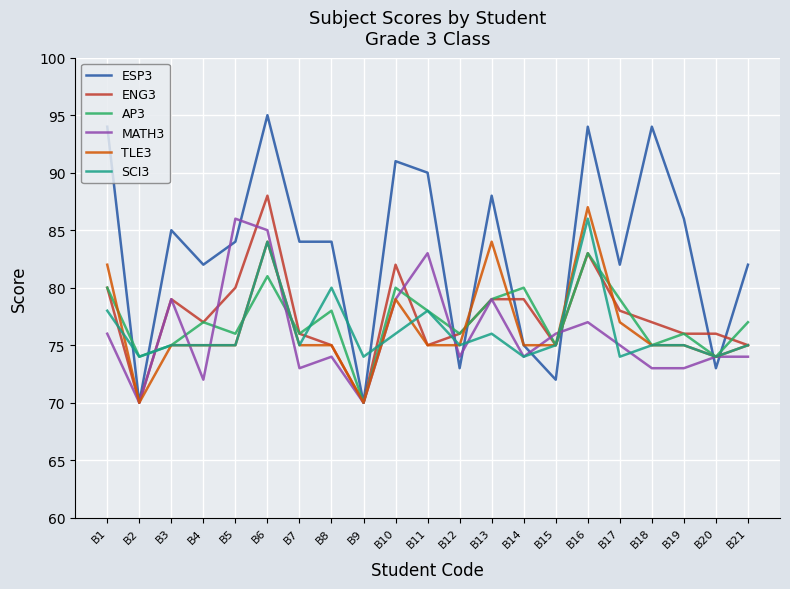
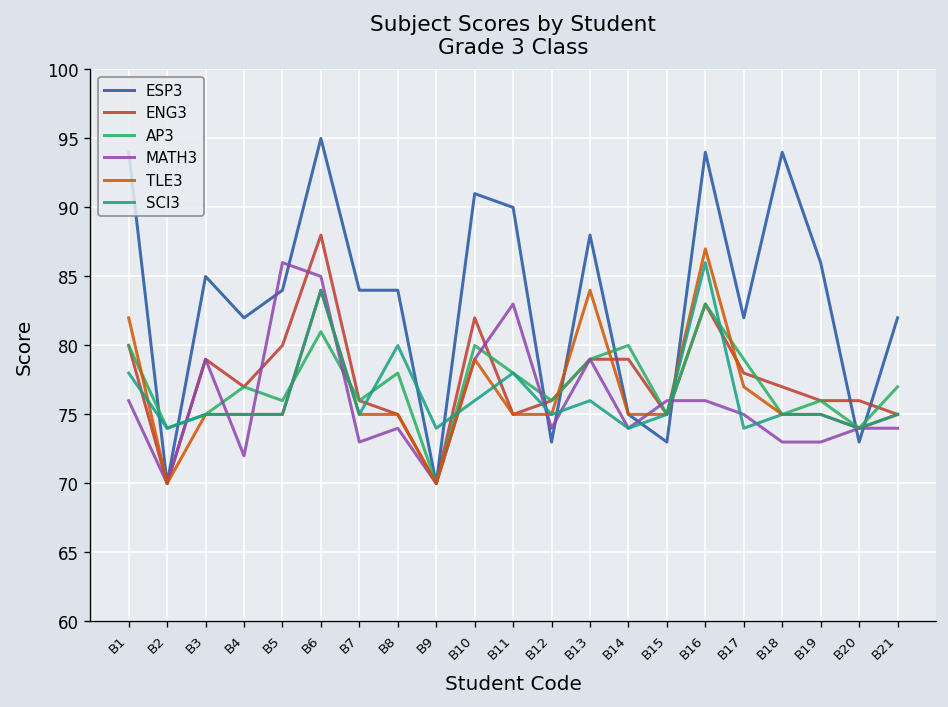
ESP3, B15: 72 -> 73
MATH3, B16: 77 -> 76
